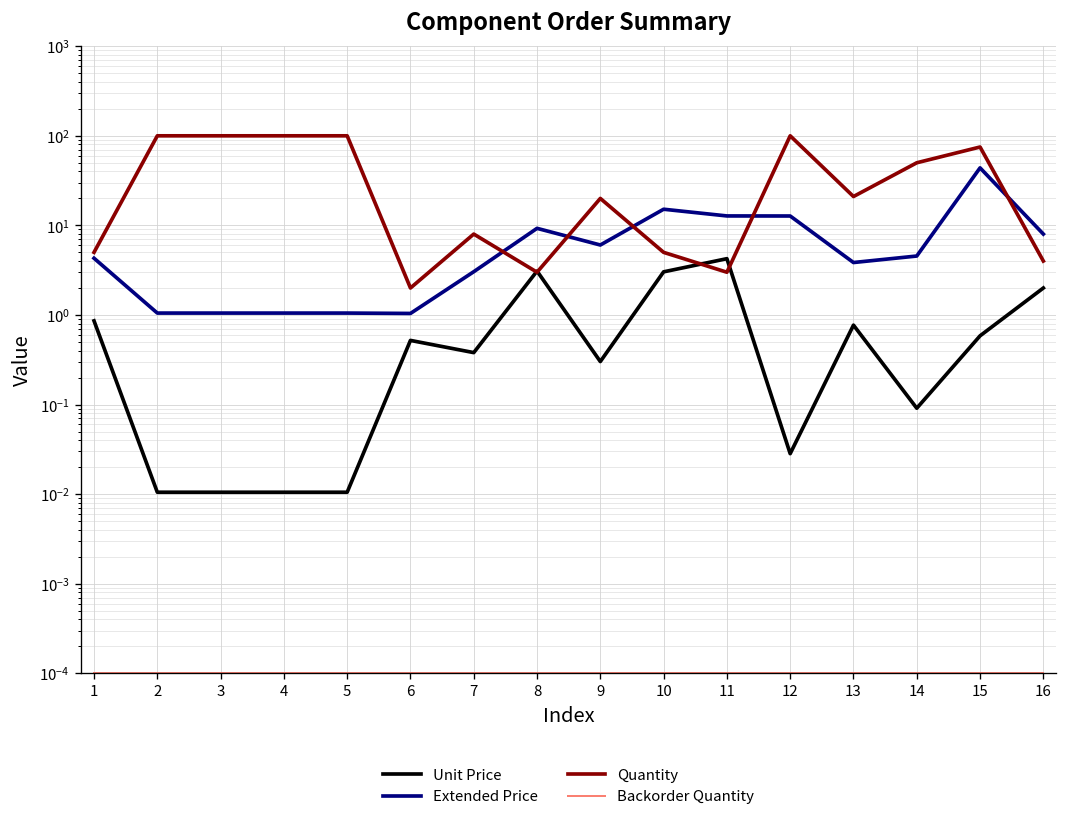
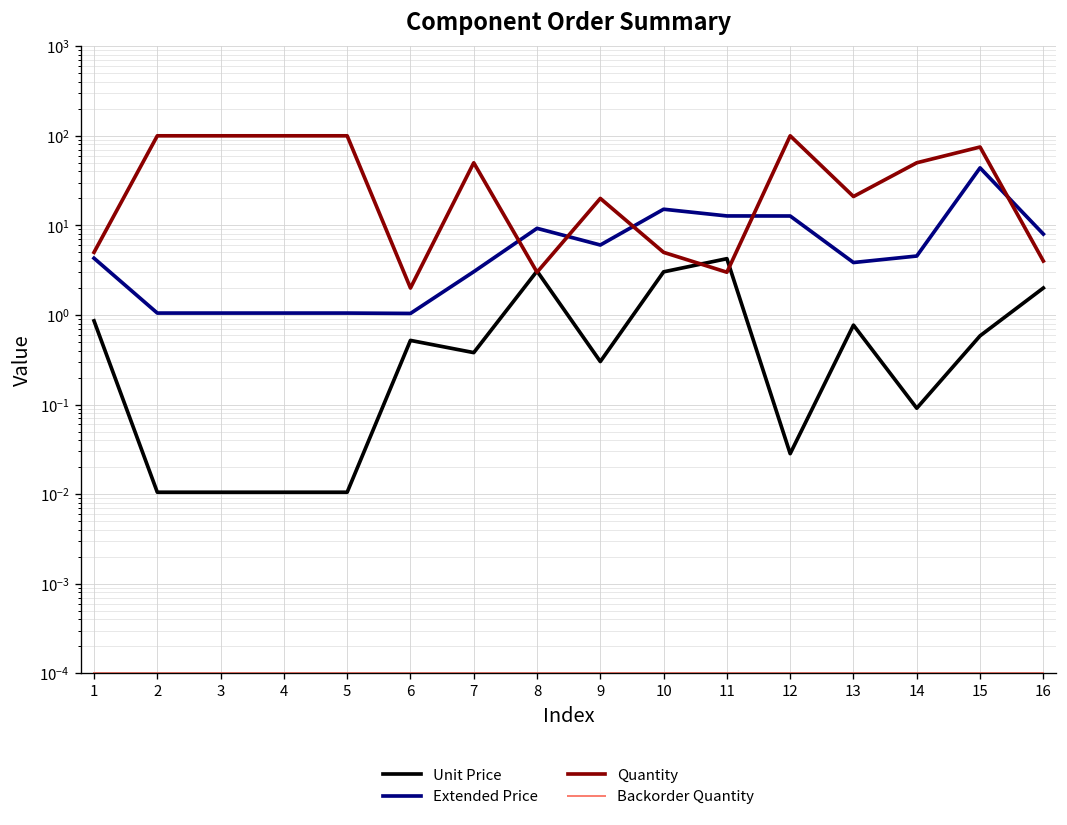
Quantity, 7: 8 -> 50
